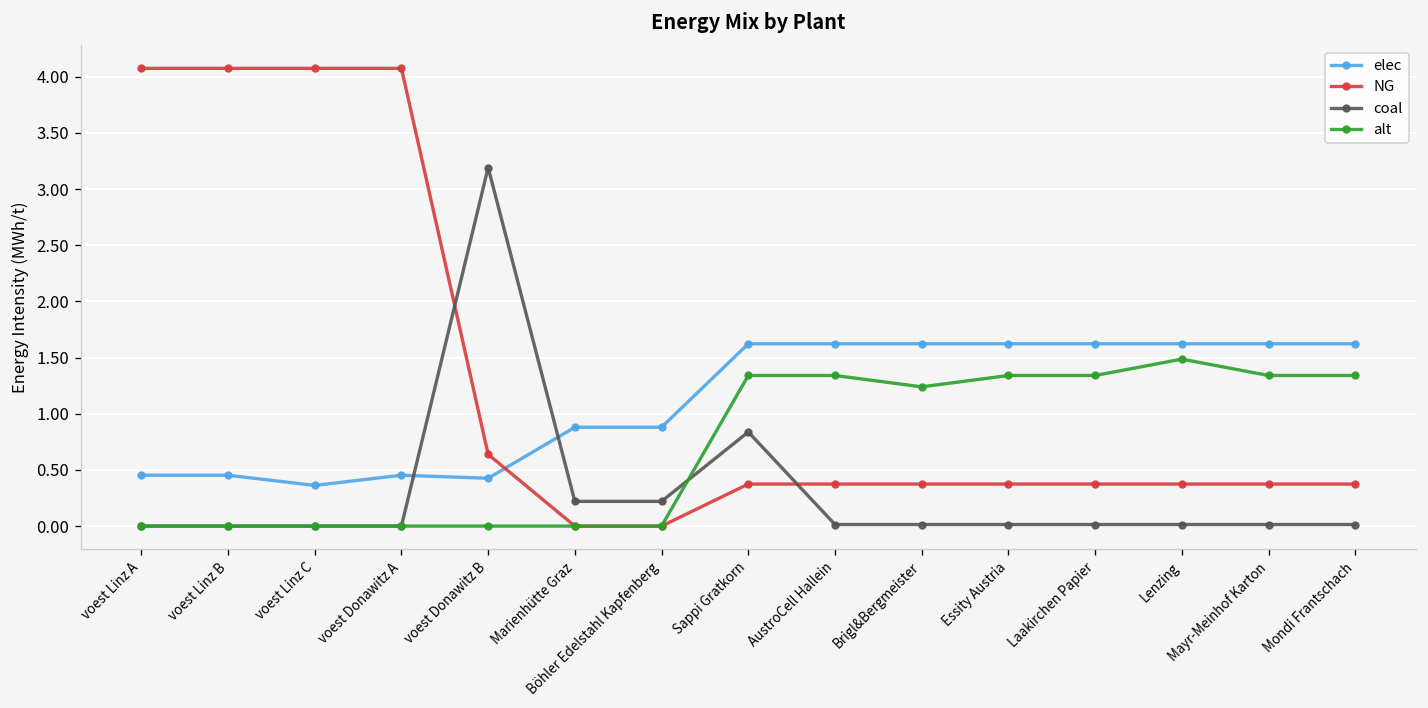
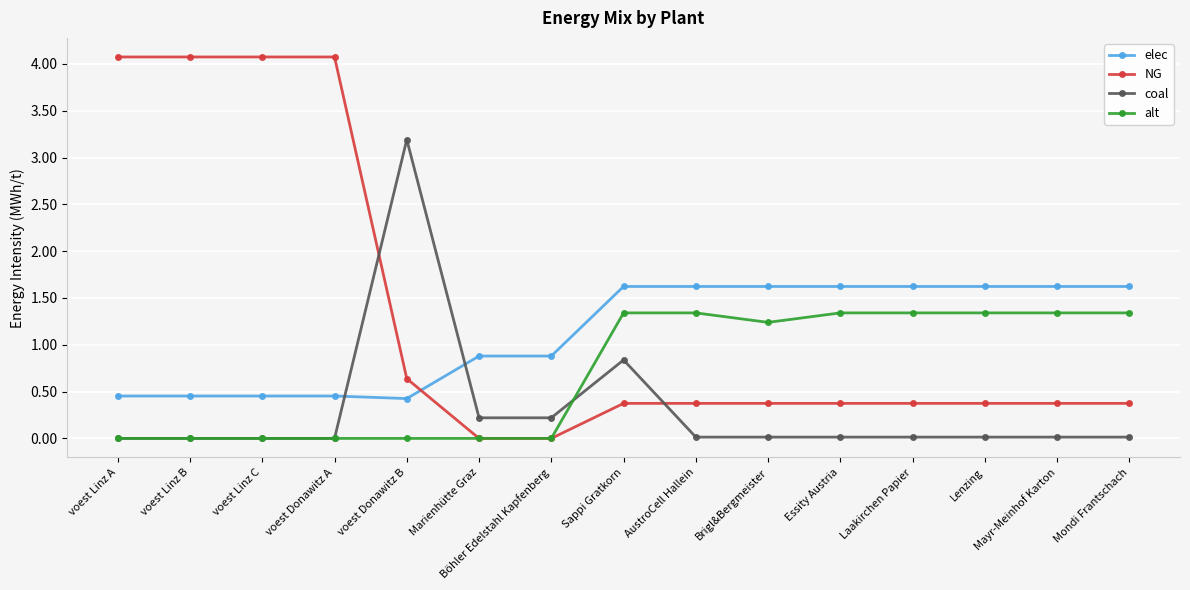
elec, voest Linz C: 0.4 -> 0.5
alt, Lenzing: 1.5 -> 1.3
